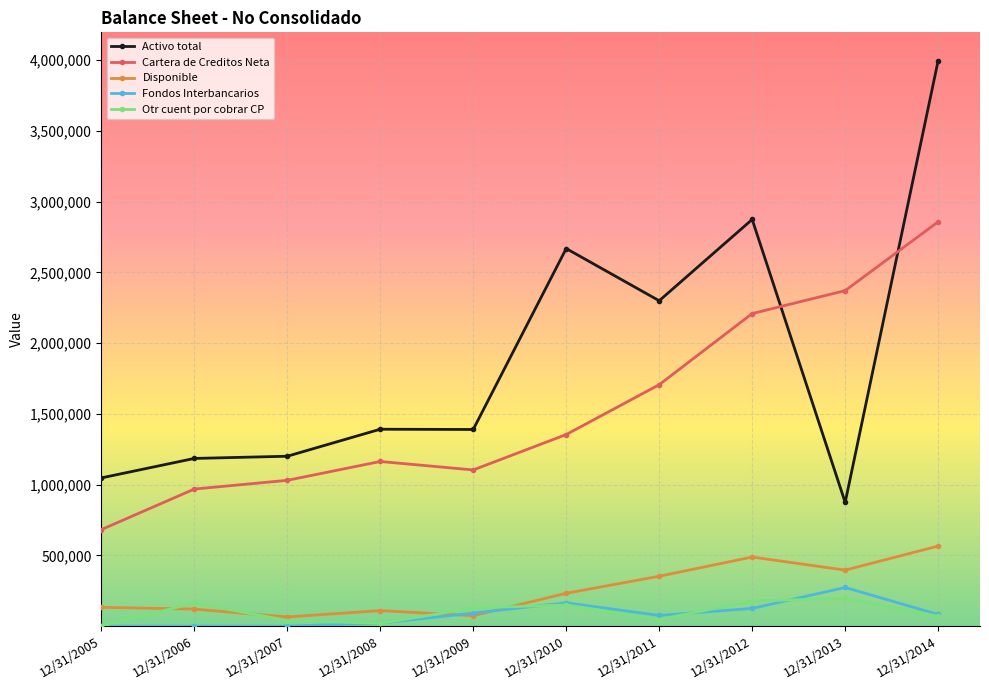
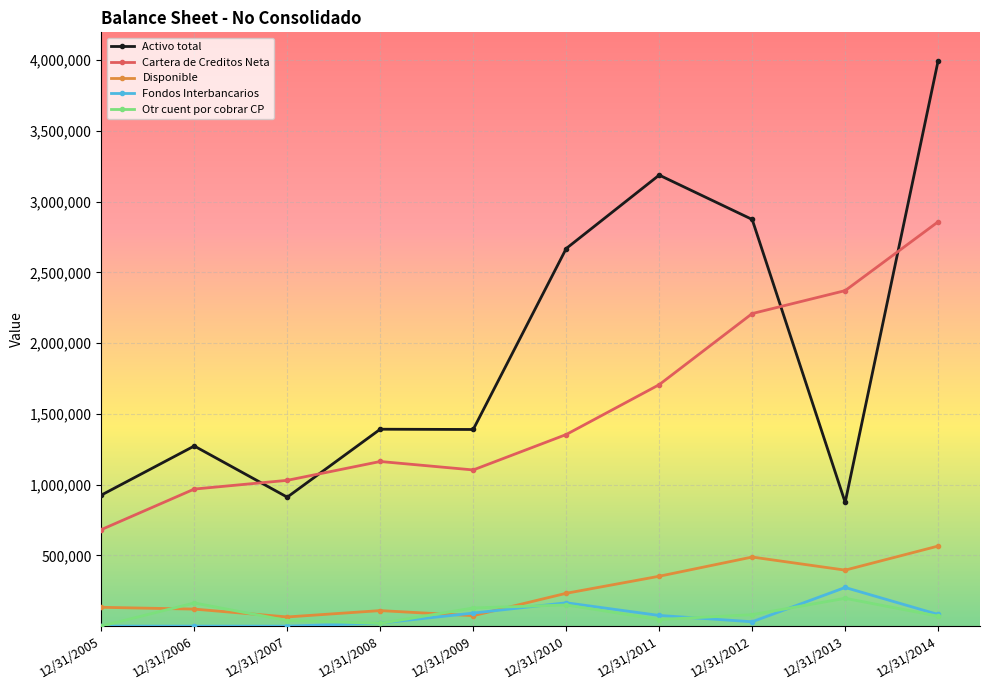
Activo total, 12/31/2005: 1,050,000 -> 930,000
Activo total, 12/31/2006: 1,190,000 -> 1,270,000
Activo total, 12/31/2007: 1,200,000 -> 910,000
Activo total, 12/31/2011: 2,300,000 -> 3,190,000
Fondos Interbancarios, 12/31/2012: 130,000 -> 30,000
Otr cuent por cobrar CP, 12/31/2012: 180,000 -> 80,000
